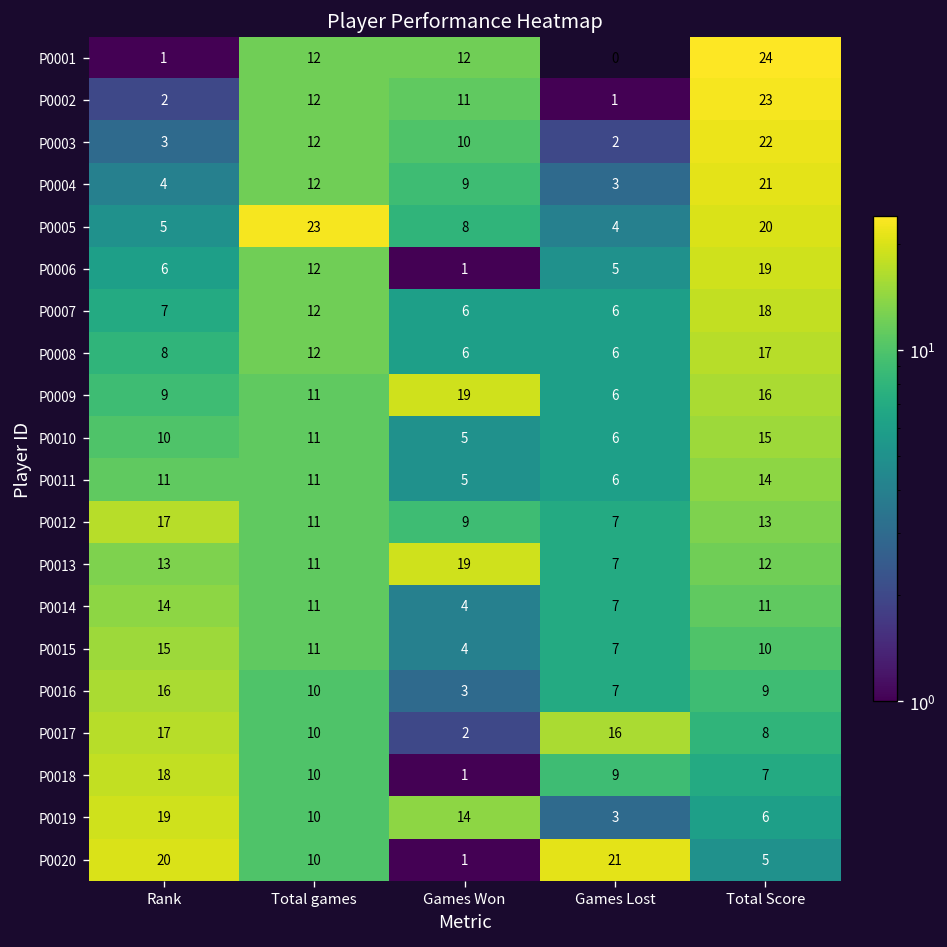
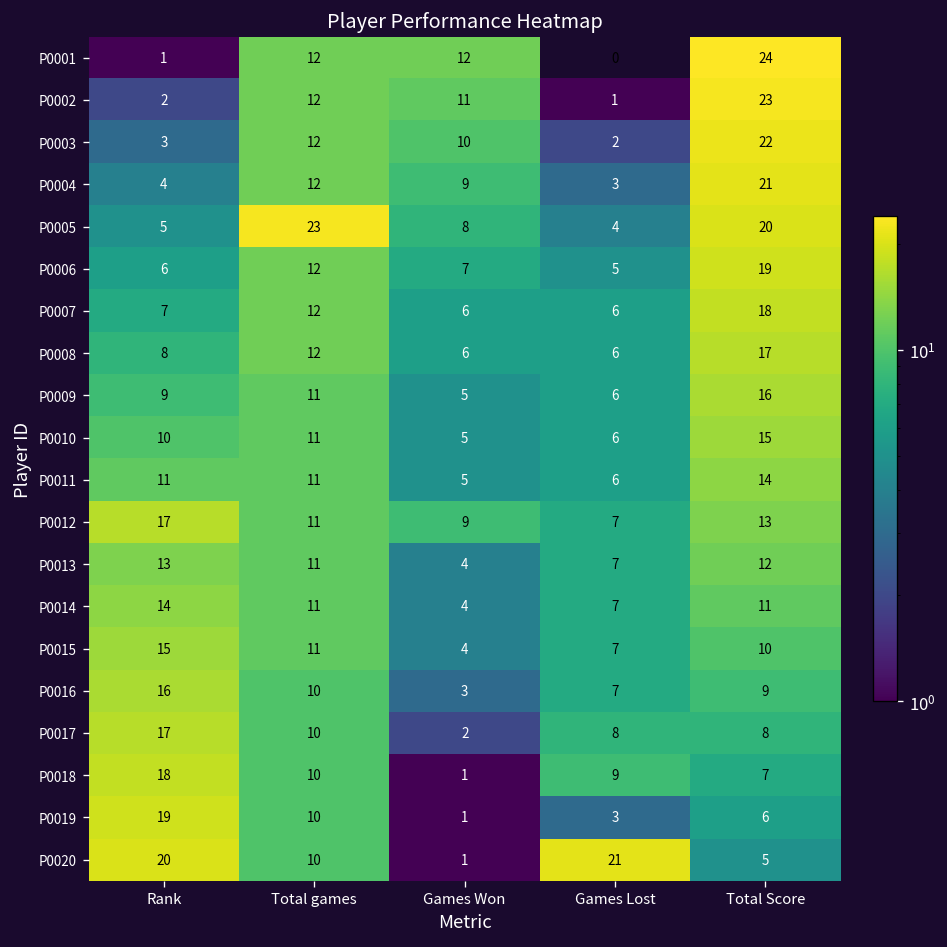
P0006, Games Won: 1 -> 7
P0009, Games Won: 19 -> 5
P0013, Games Won: 19 -> 4
P0017, Games Lost: 16 -> 8
P0019, Games Won: 14 -> 1
